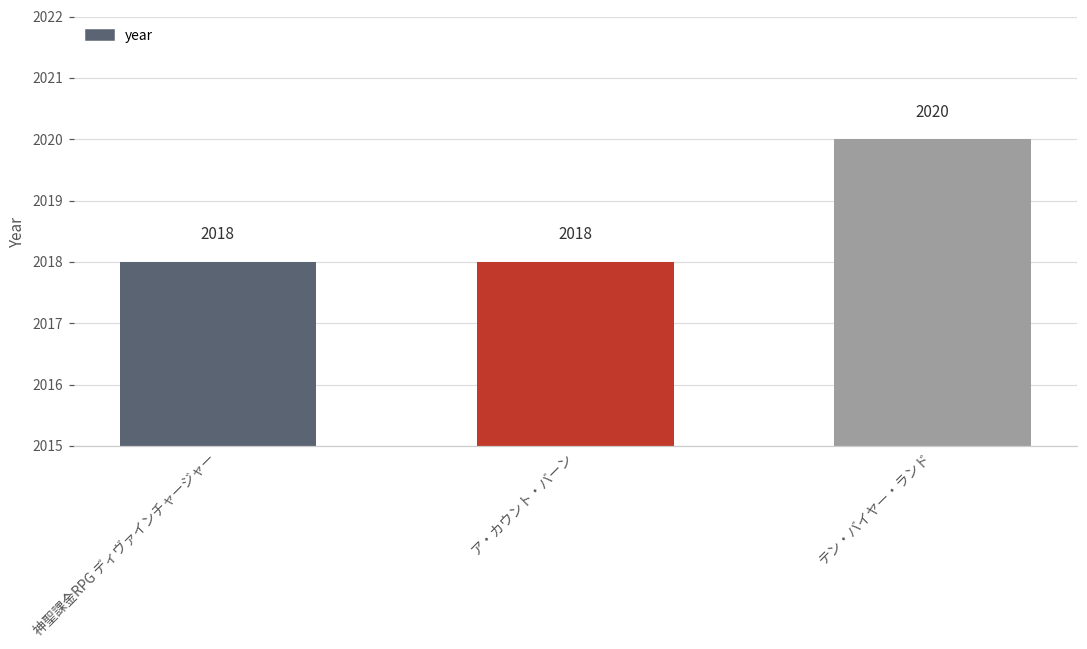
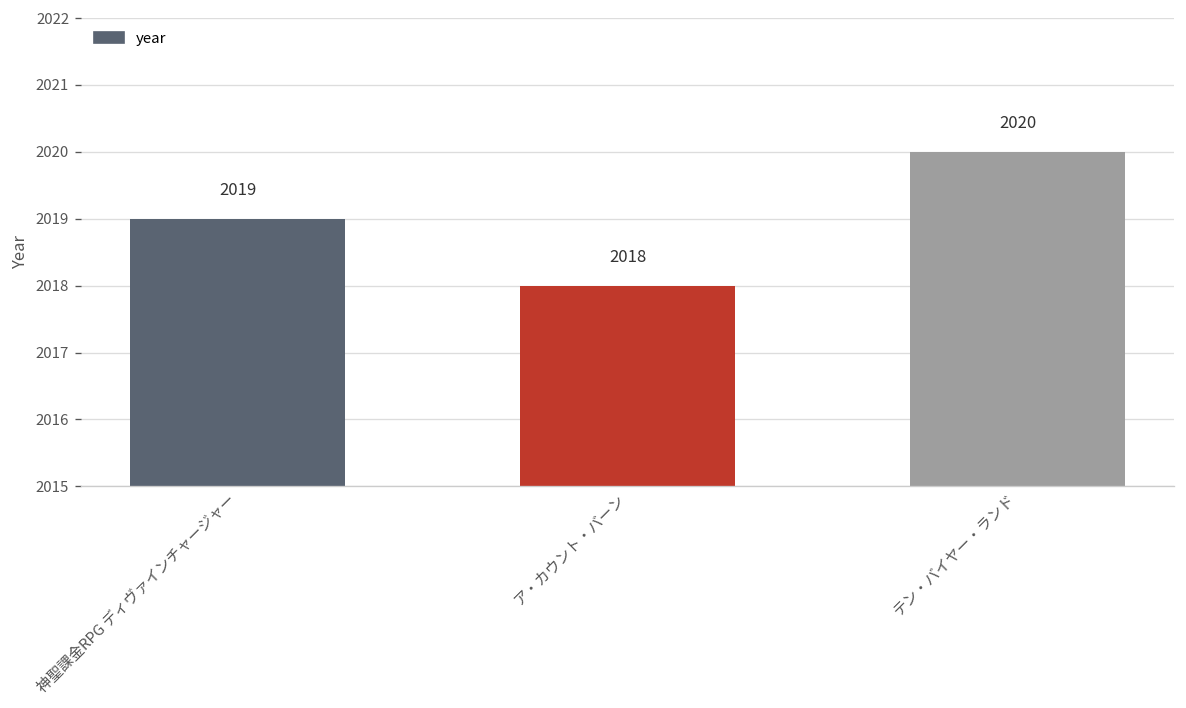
神聖課金RPG ディヴァインチャージャー: 2018 -> 2019
